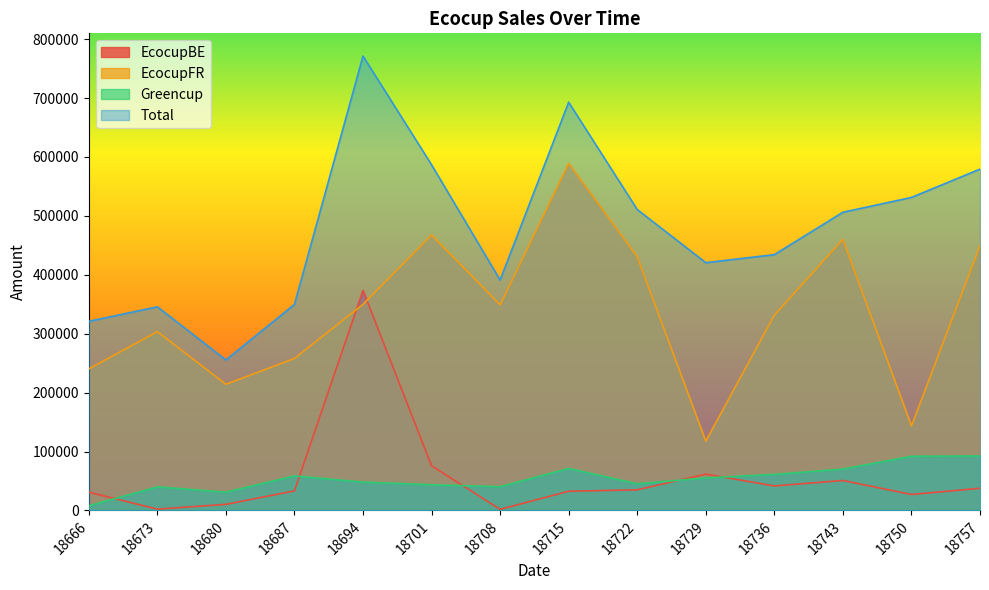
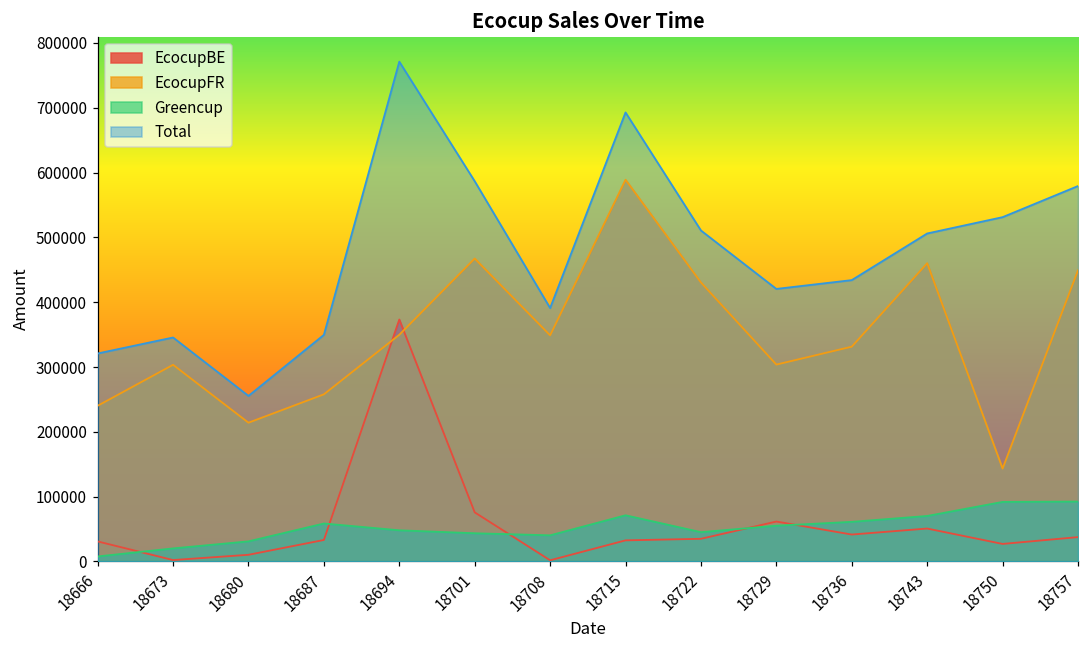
Greencup, 18673: 40000 -> 20000
EcocupFR, 18729: 120000 -> 300000
